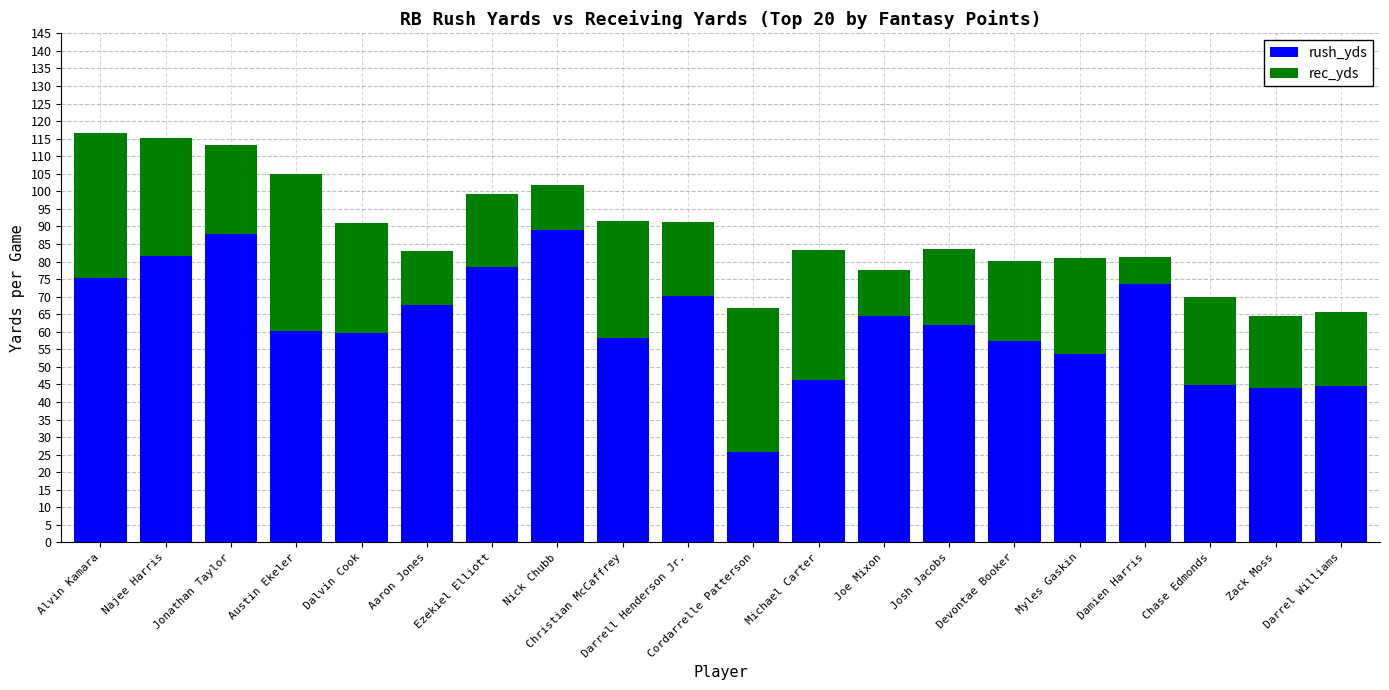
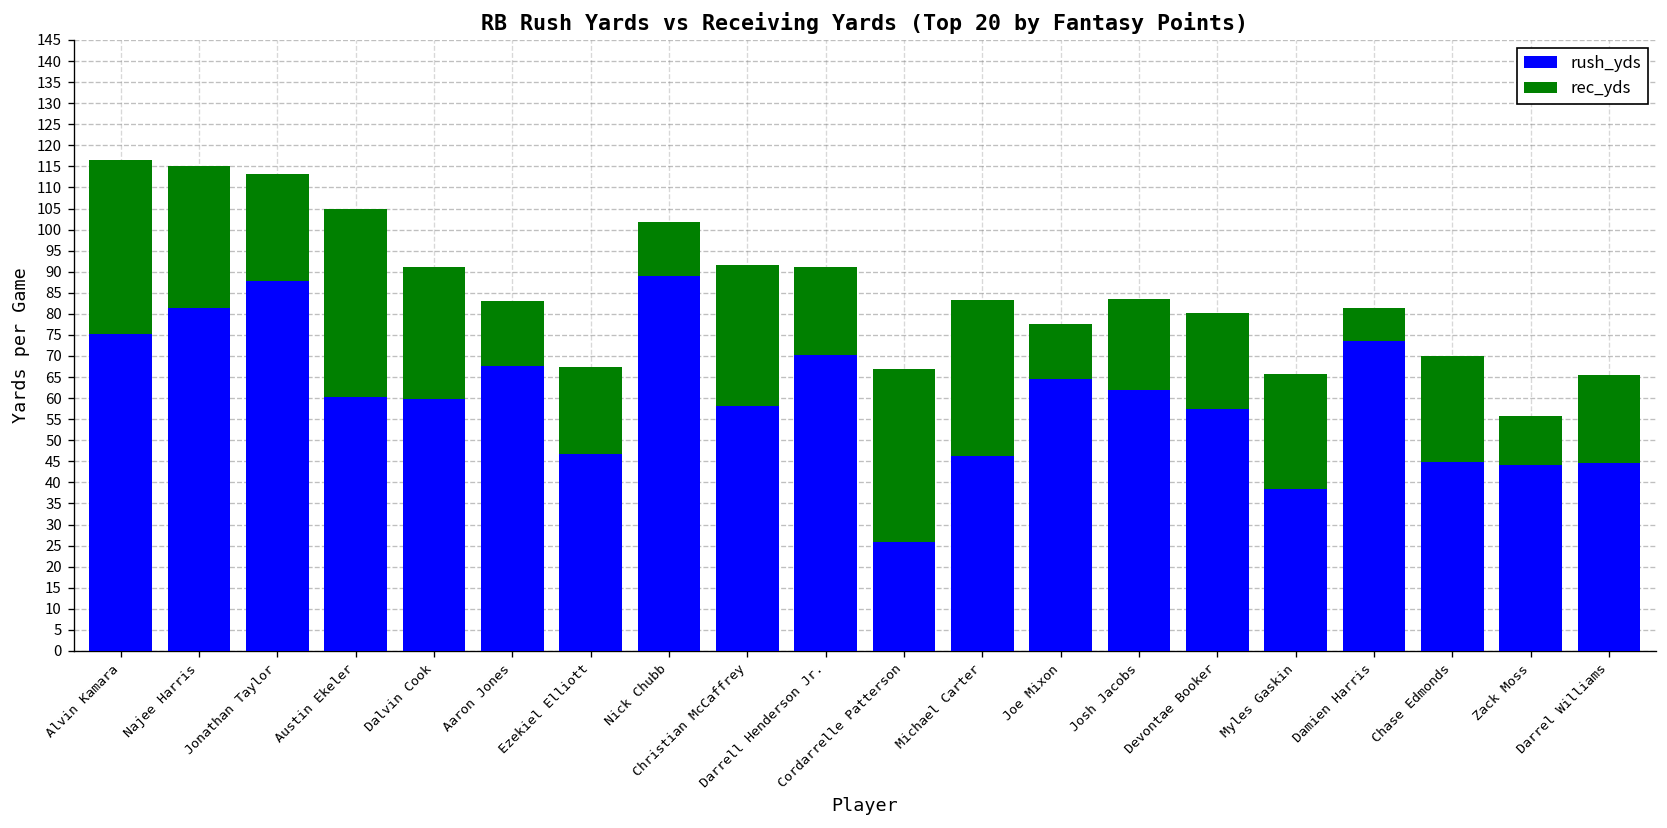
rush_yds, Ezekiel Elliott: 79 -> 47
rush_yds, Myles Gaskin: 54 -> 38
rec_yds, Zack Moss: 20 -> 12
